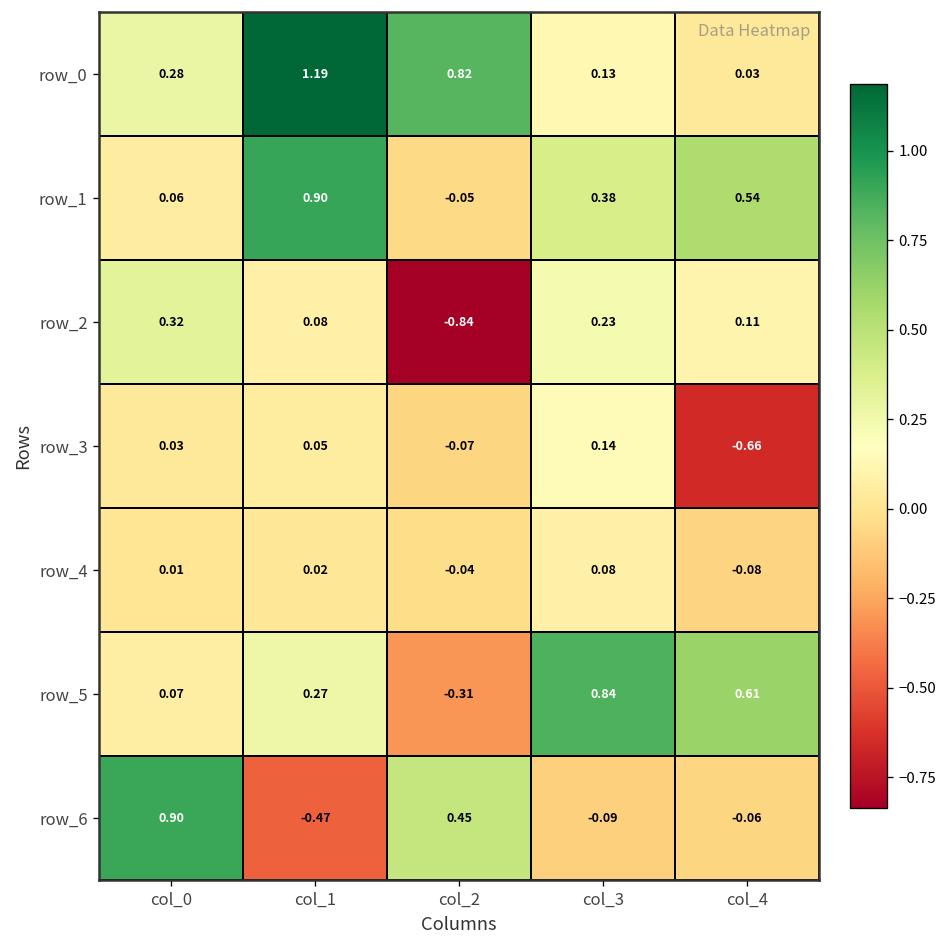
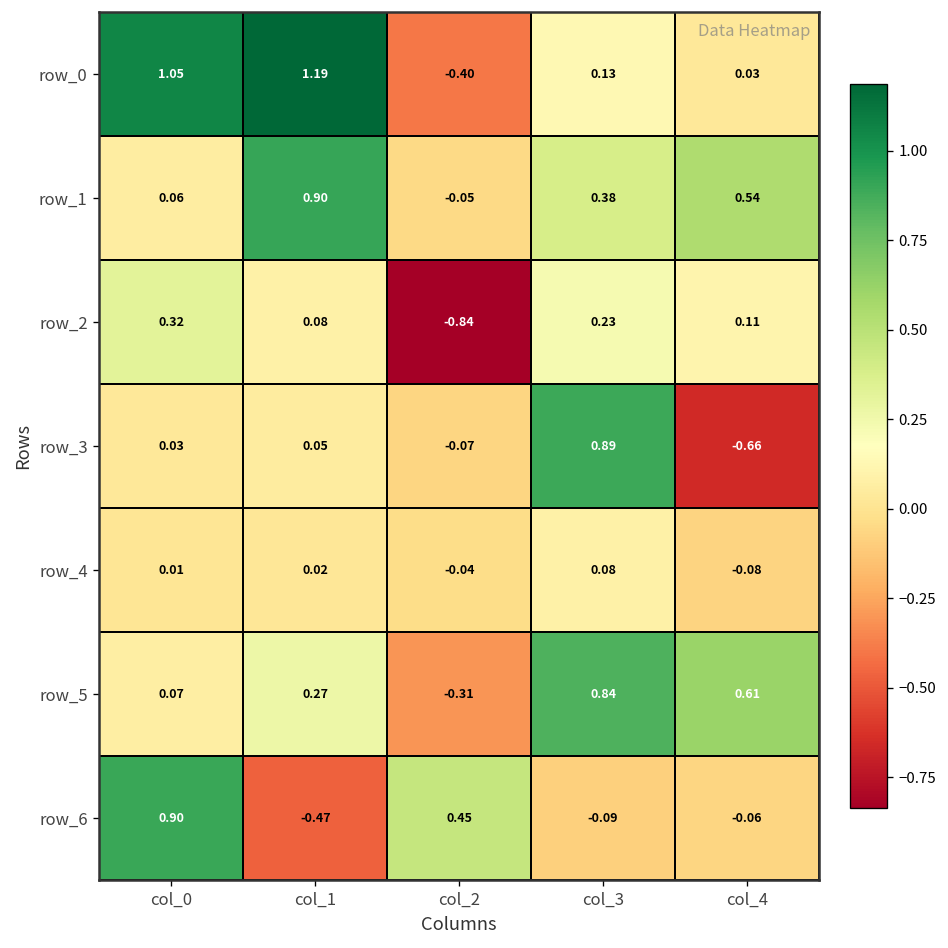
row_0, col_0: 0.28 -> 1.05
row_0, col_2: 0.82 -> -0.40
row_3, col_3: 0.14 -> 0.89
